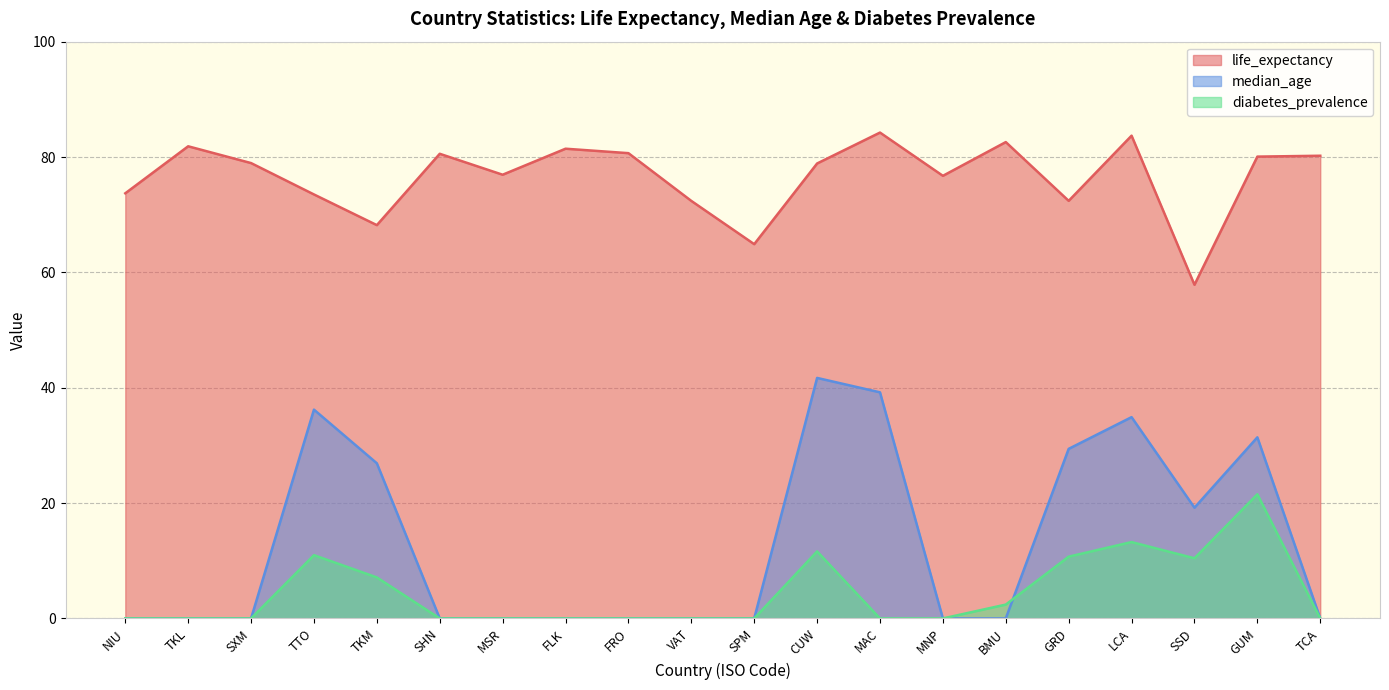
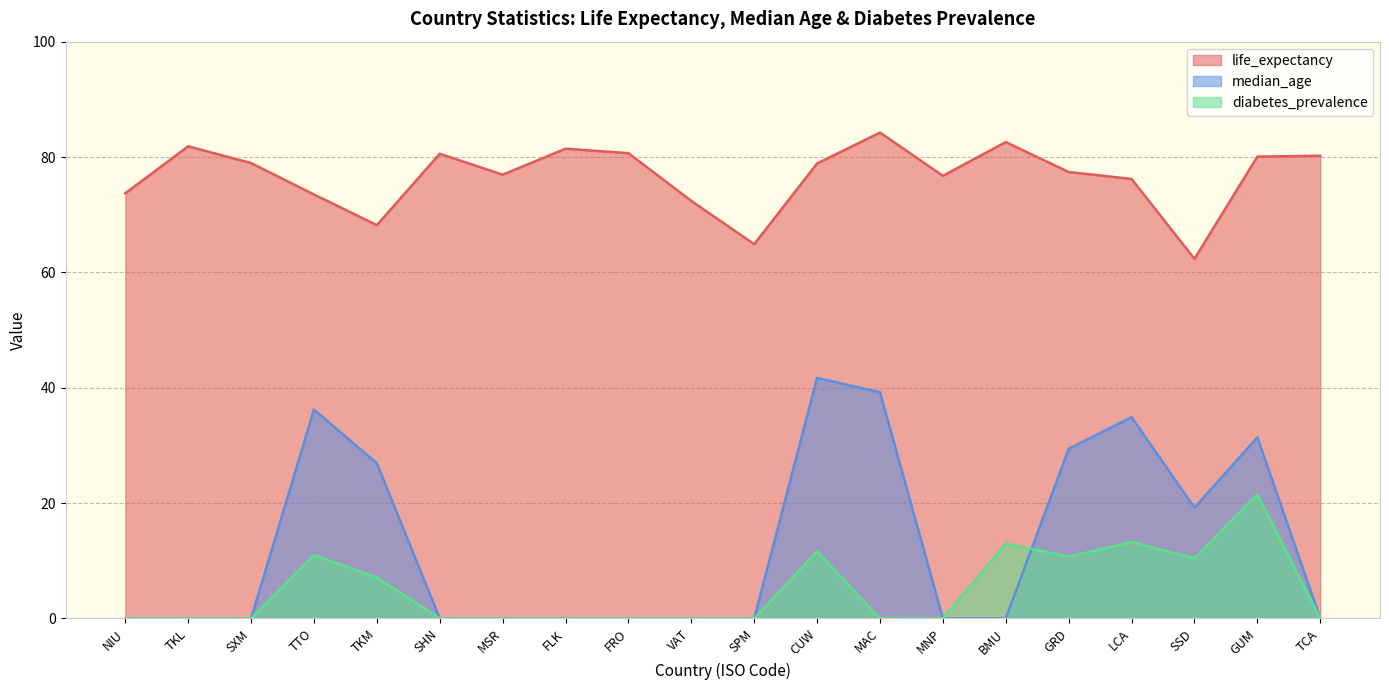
diabetes_prevalence, BMU: 2 -> 13
life_expectancy, GRD: 72 -> 77
life_expectancy, LCA: 84 -> 76
life_expectancy, SSD: 58 -> 62
